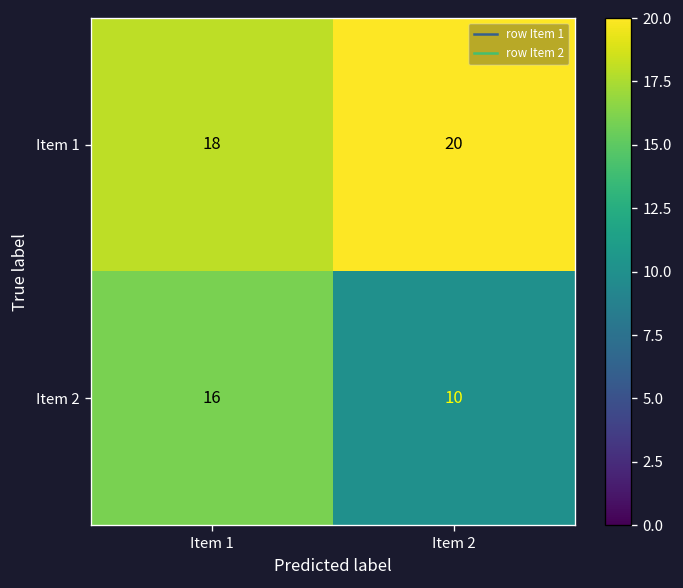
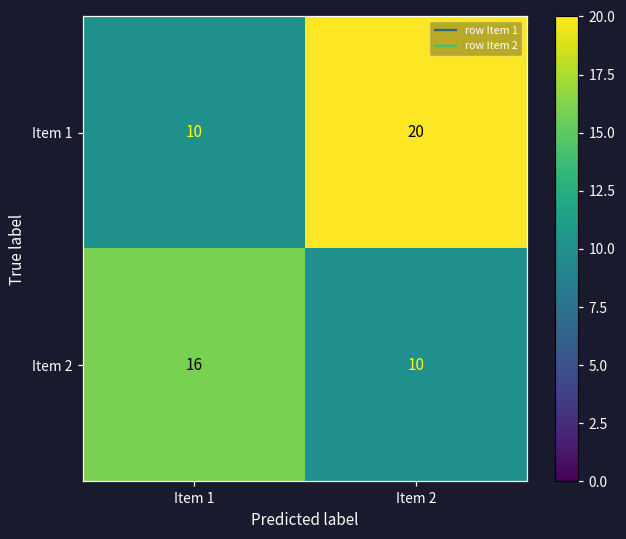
Item 1, Item 1: 18 -> 10
